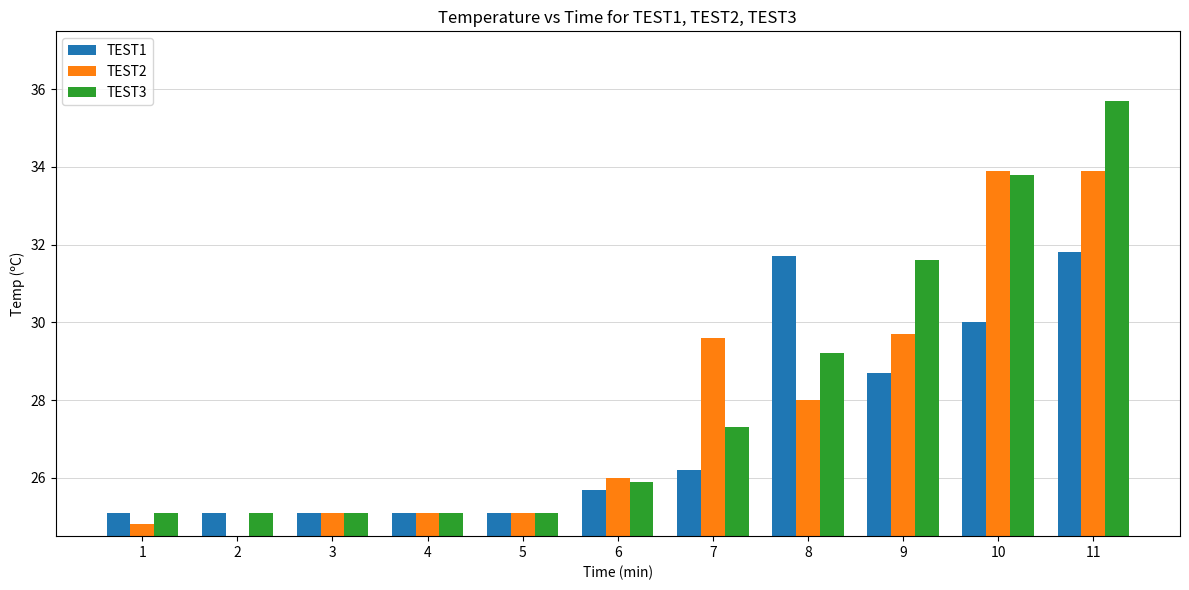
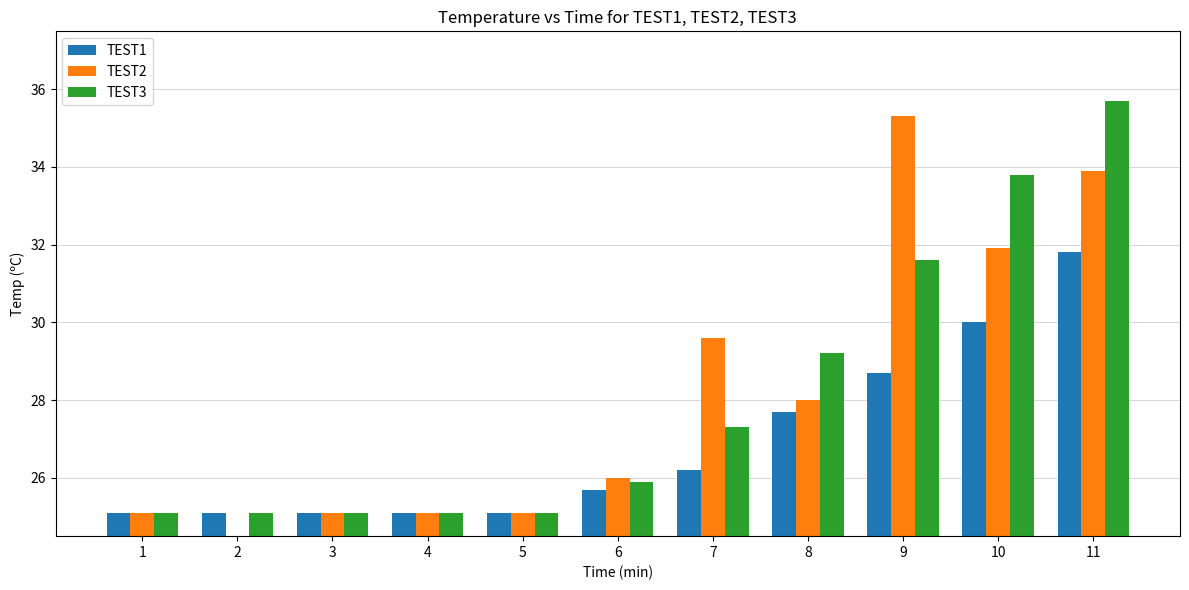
TEST2, 1: 24.8 -> 25.1
TEST1, 8: 31.7 -> 27.7
TEST2, 9: 29.7 -> 35.3
TEST2, 10: 33.9 -> 31.9
